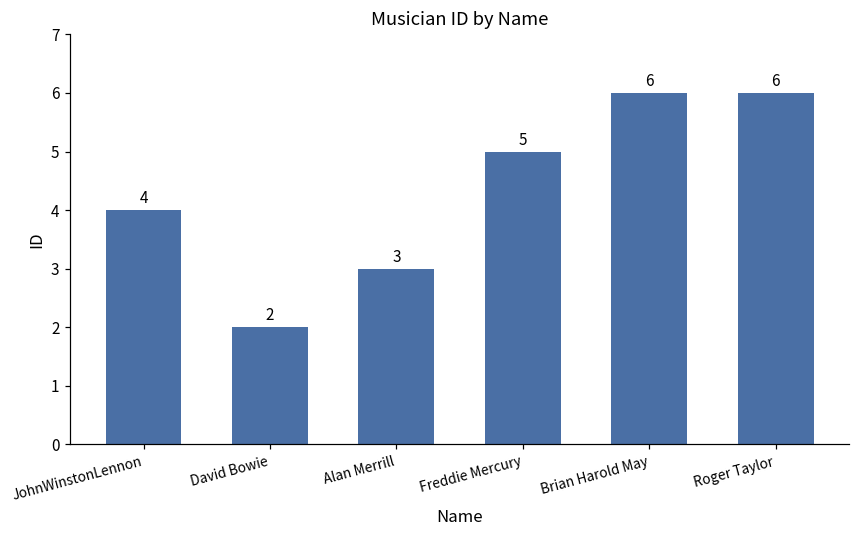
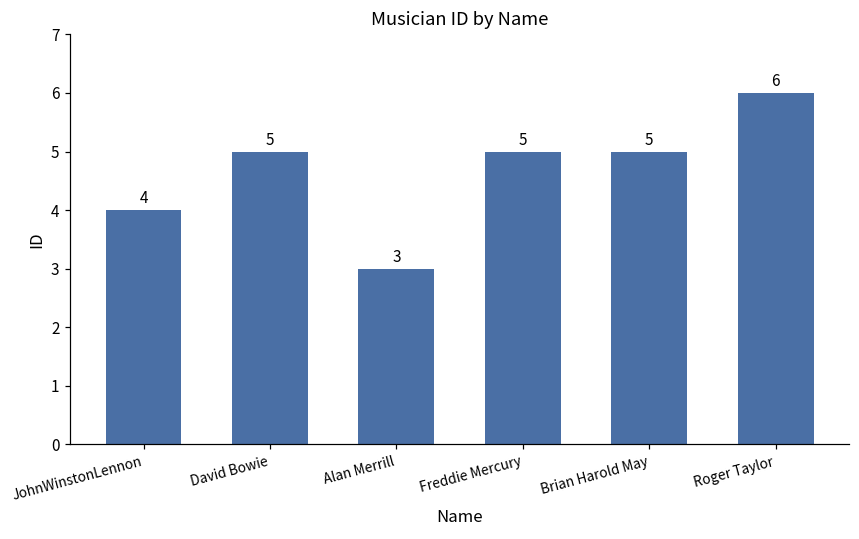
David Bowie: 2 -> 5
Brian Harold May: 6 -> 5
